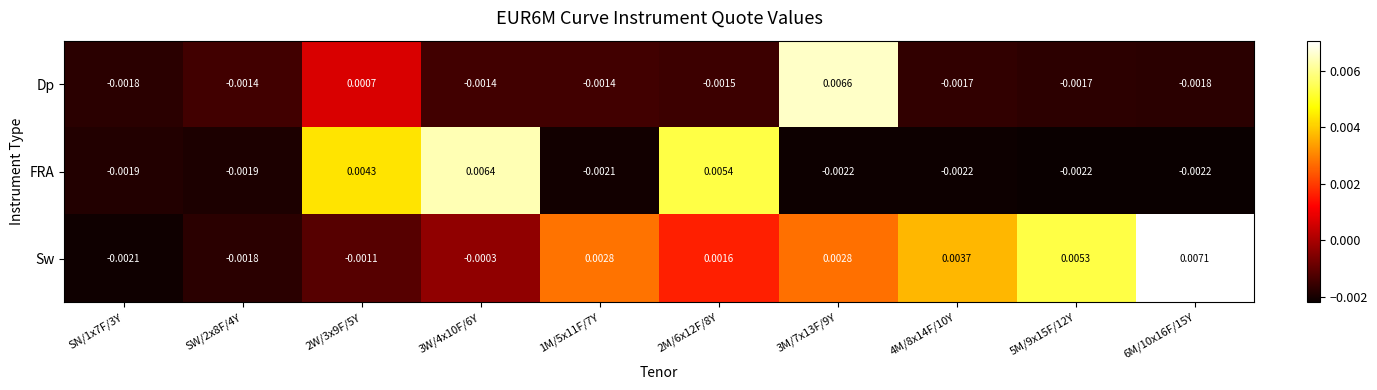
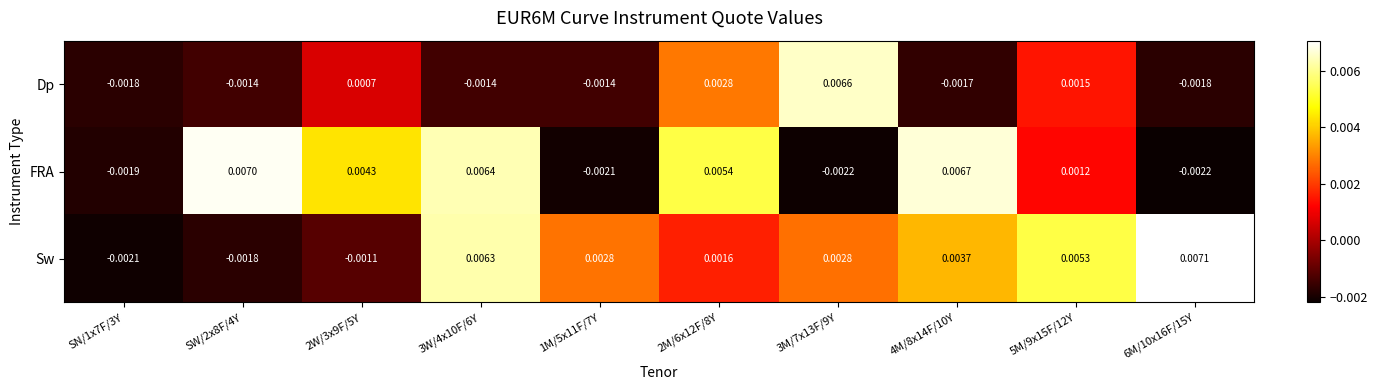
Dp, 2M/6x12F/8Y: -0.0015 -> 0.0028
Dp, 5M/9x15F/12Y: -0.0017 -> 0.0015
FRA, SW/2x8F/4Y: -0.0019 -> 0.0070
FRA, 4M/8x14F/10Y: -0.0022 -> 0.0067
FRA, 5M/9x15F/12Y: -0.0022 -> 0.0012
Sw, 3W/4x10F/6Y: -0.0003 -> 0.0063
